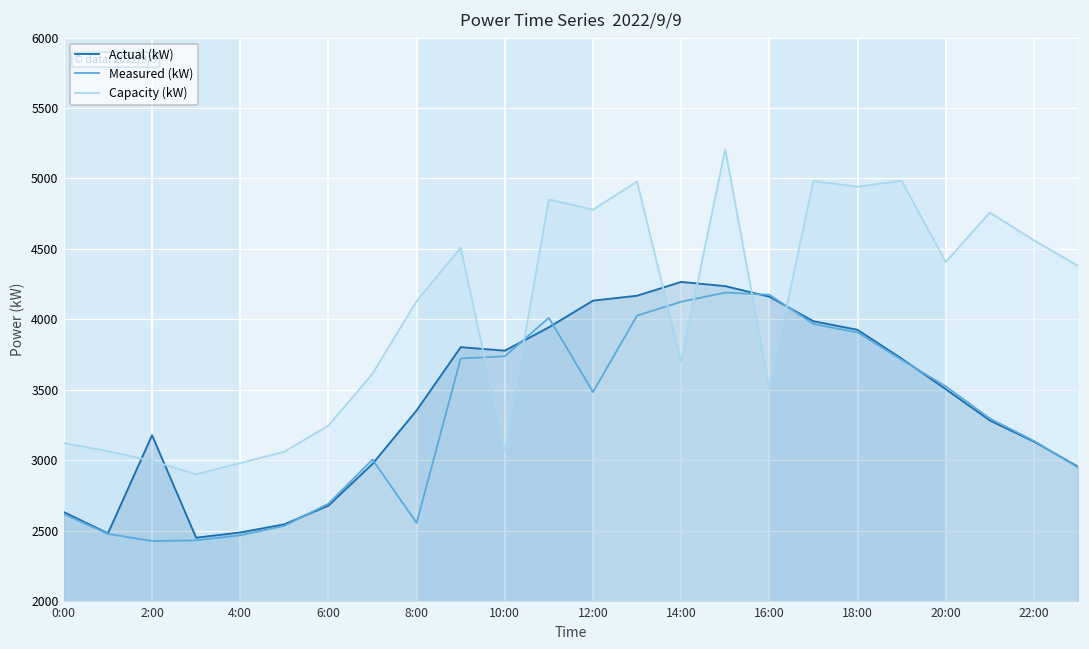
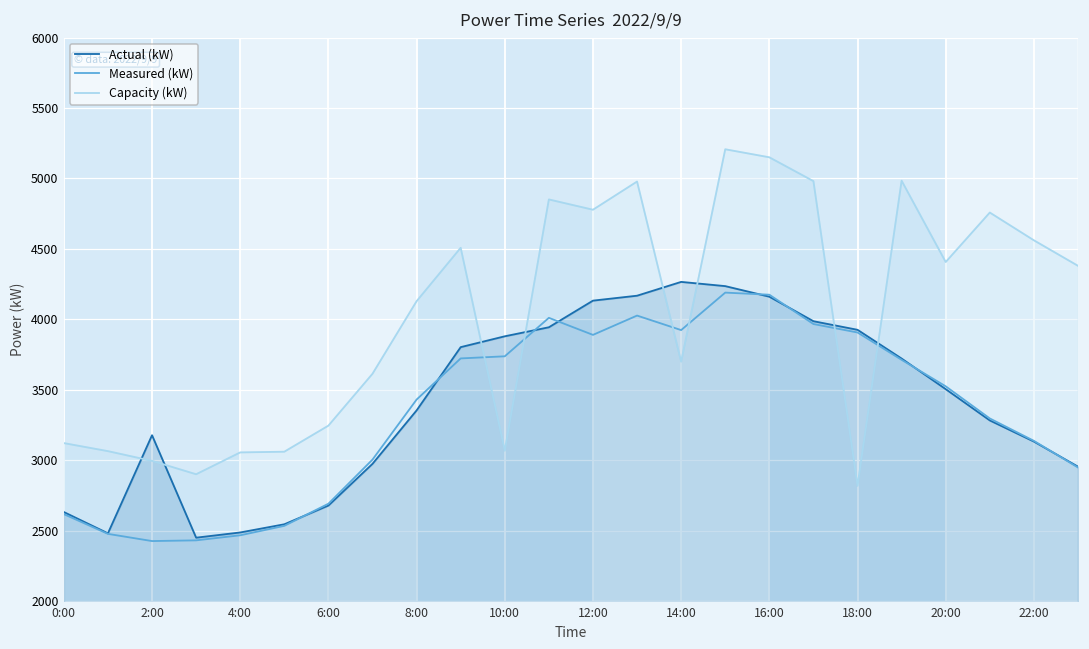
Capacity (kW), 4:00: 2980 -> 3060
Measured (kW), 8:00: 2560 -> 3430
Actual (kW), 10:00: 3780 -> 3880
Measured (kW), 12:00: 3480 -> 3890
Measured (kW), 14:00: 4130 -> 3920
Capacity (kW), 16:00: 3510 -> 5150
Capacity (kW), 18:00: 4940 -> 2820
